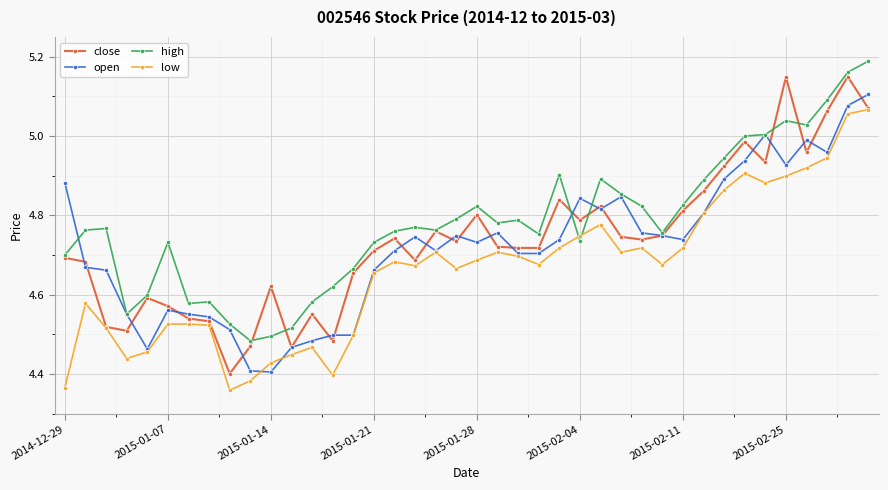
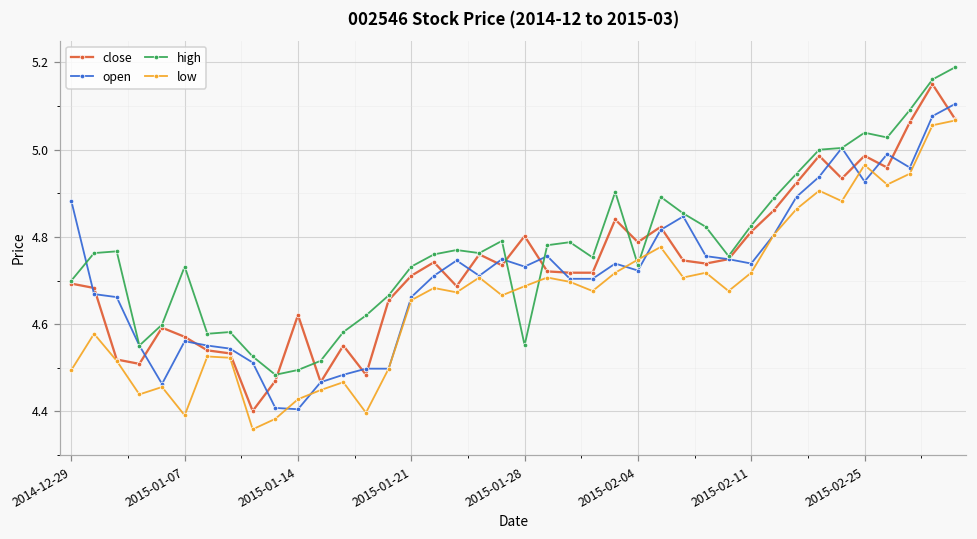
low, 2014-12-29: 4.37 -> 4.50
low, 2015-01-07: 4.53 -> 4.39
high, 2015-01-28: 4.82 -> 4.55
open, 2015-02-04: 4.84 -> 4.72
close, 2015-02-25: 5.15 -> 4.99
low, 2015-02-25: 4.90 -> 4.97
